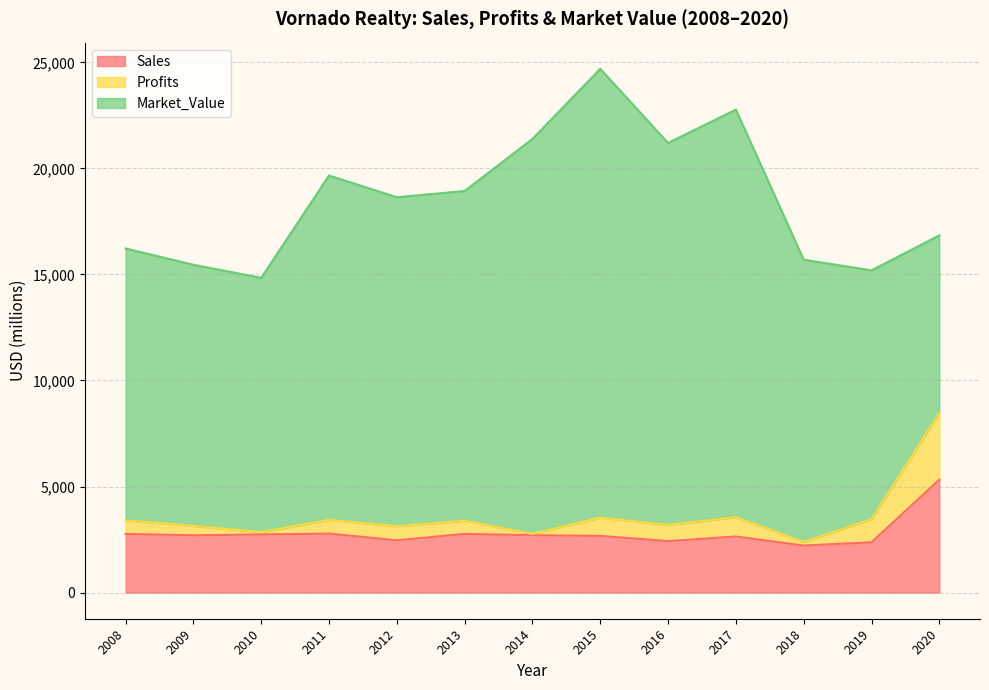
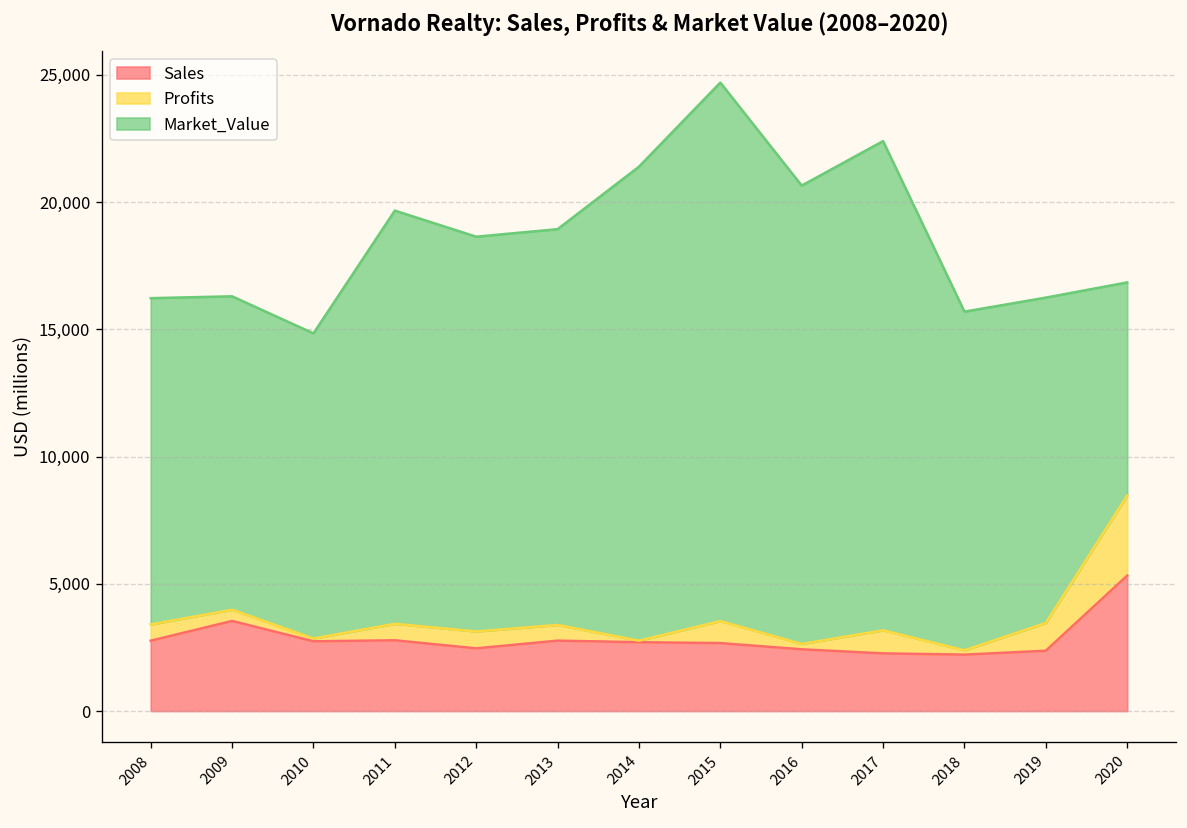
Sales, 2009: 2,700 -> 3,500
Profits, 2016: 800 -> 200
Sales, 2017: 2,600 -> 2,300
Market_Value, 2019: 11,700 -> 12,800
